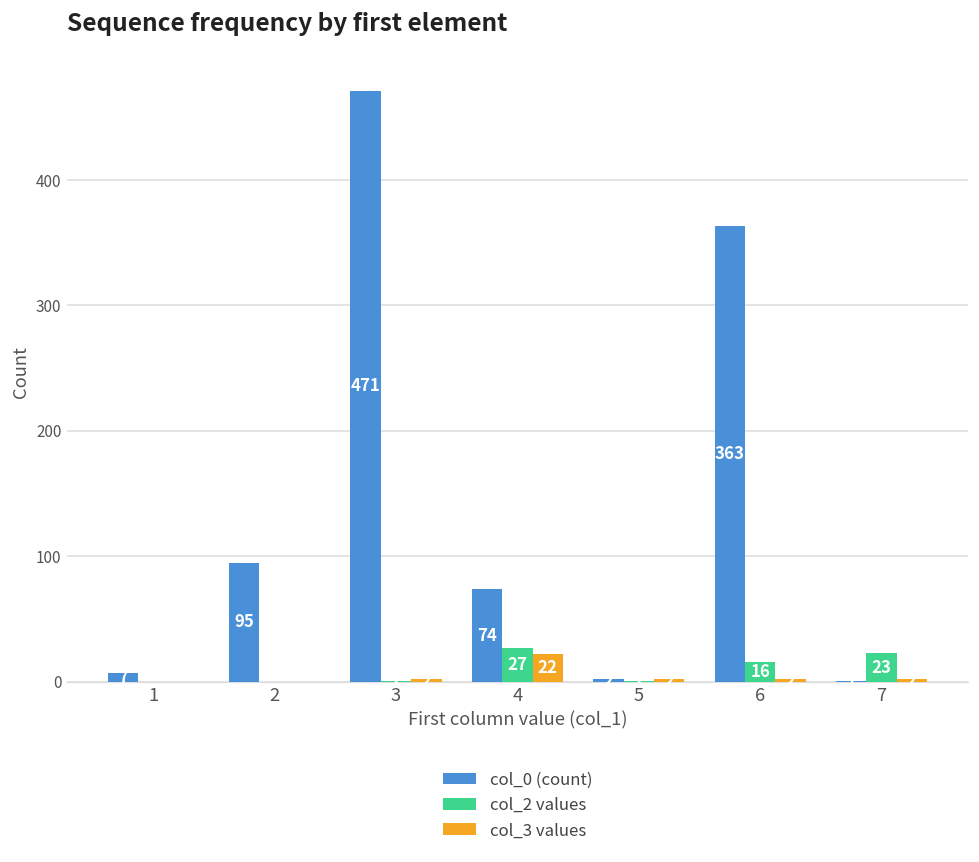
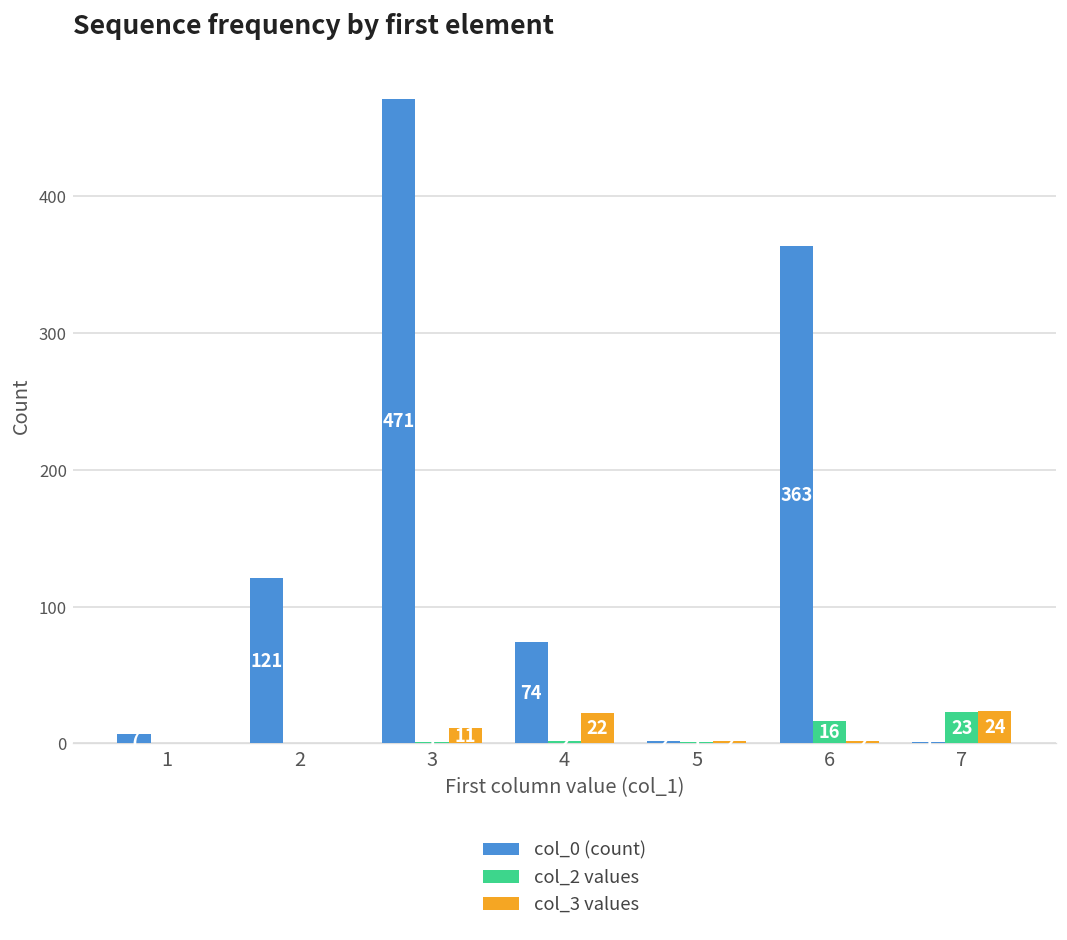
col_0 (count), 2: 95 -> 121
col_3 values, 3: 2 -> 11
col_2 values, 4: 27 -> 2
col_3 values, 7: 2 -> 24
